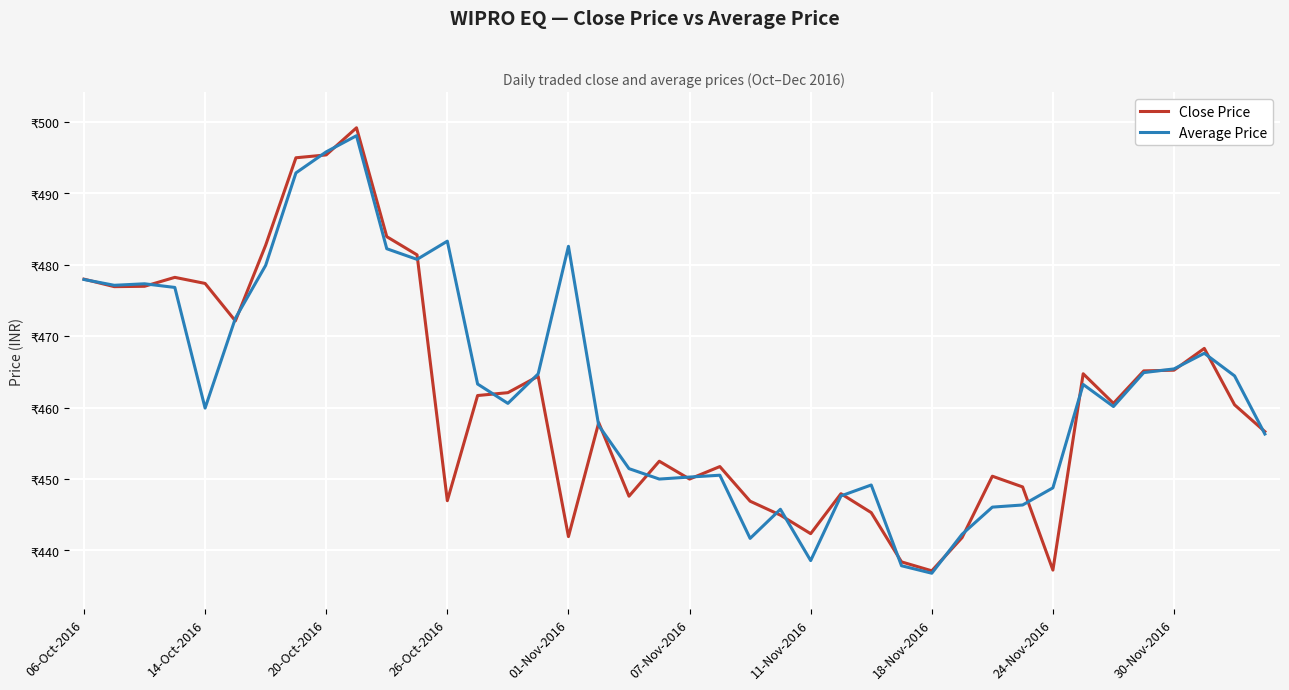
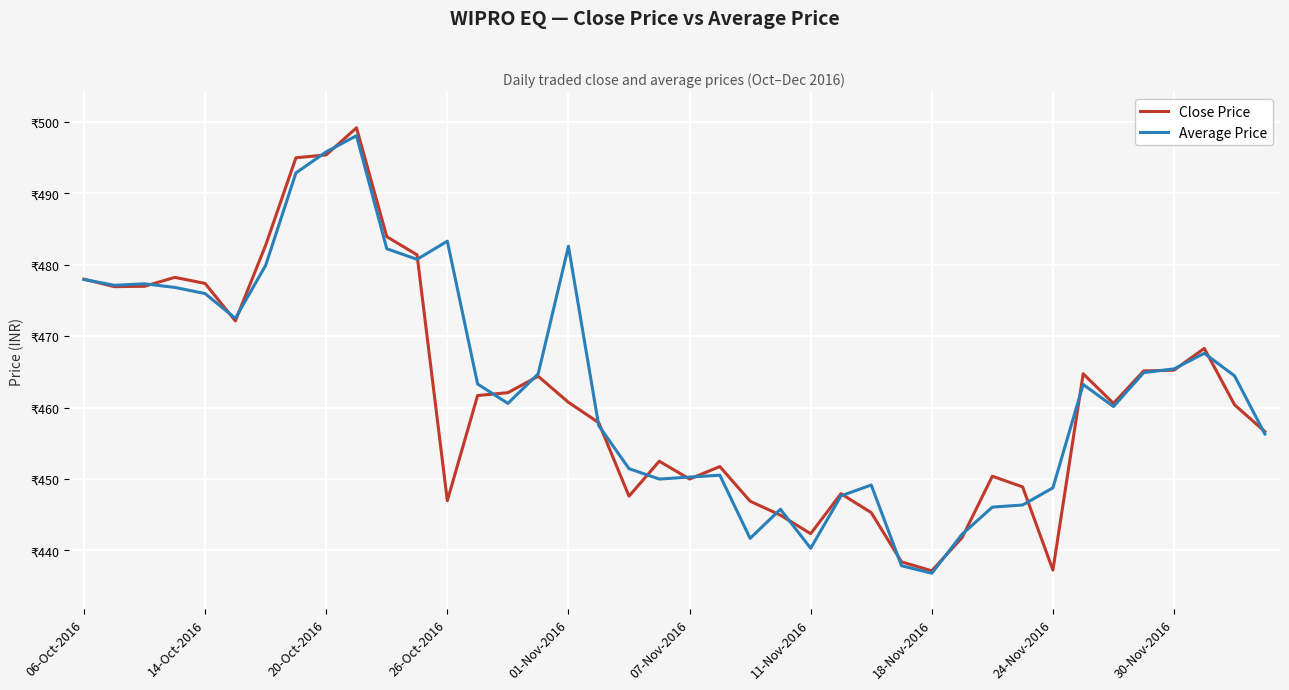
Average Price, 14-Oct-2016: ₹460 -> ₹476
Close Price, 01-Nov-2016: ₹442 -> ₹461
Average Price, 11-Nov-2016: ₹439 -> ₹440
